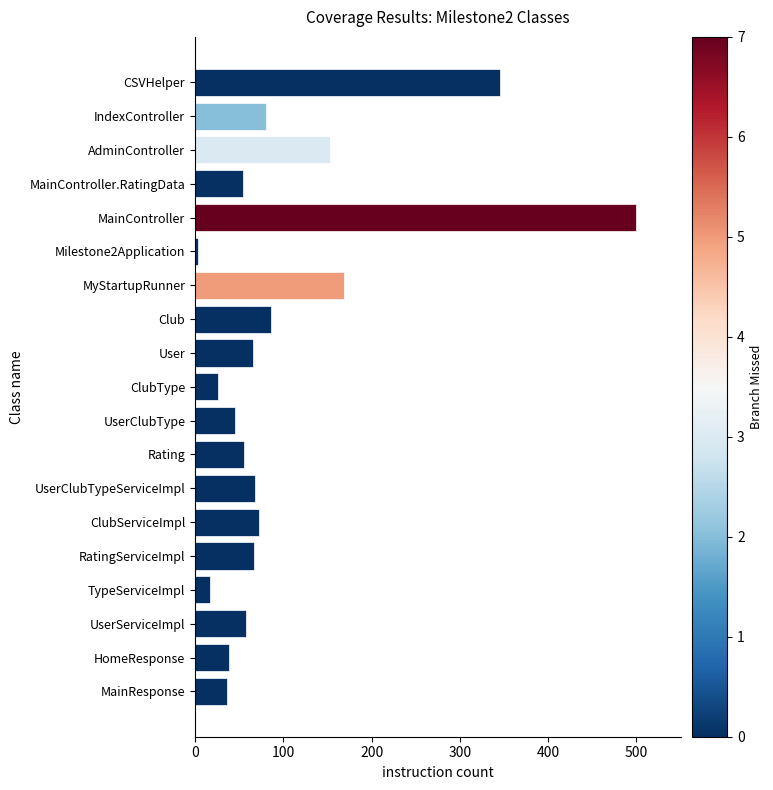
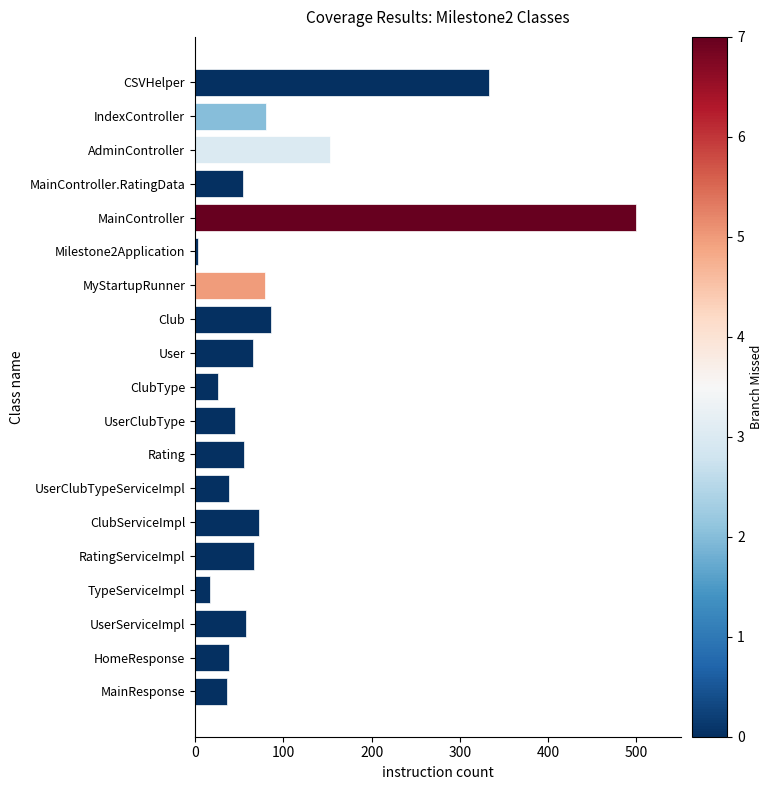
CSVHelper: 350 -> 330
MyStartupRunner: 170 -> 80
UserClubTypeServiceImpl: 70 -> 40
